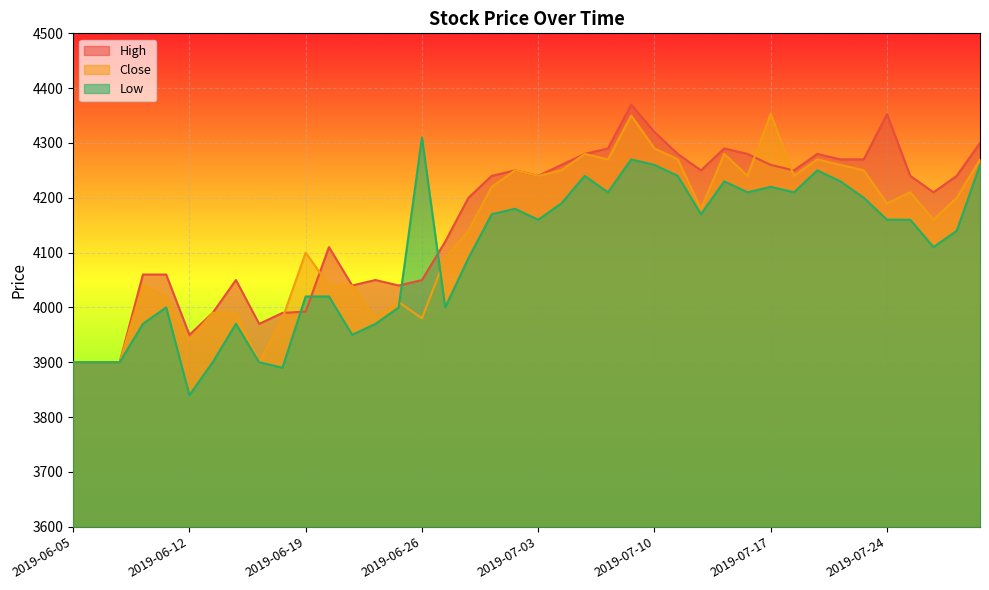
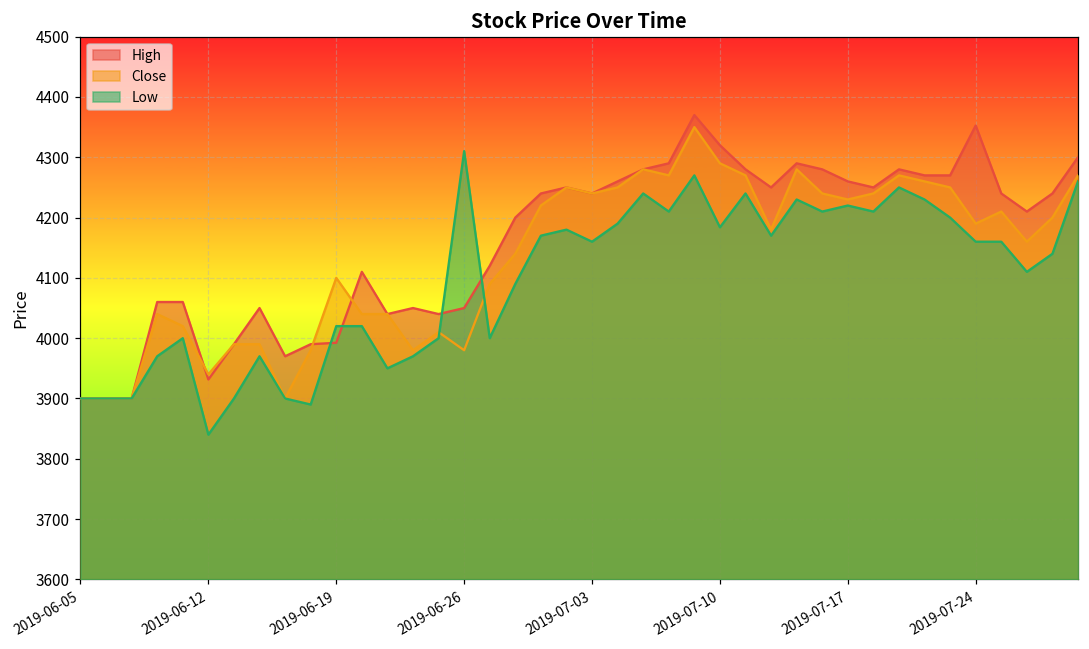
High, 2019-06-12: 3950 -> 3930
Low, 2019-07-10: 4260 -> 4180
Close, 2019-07-17: 4350 -> 4230
